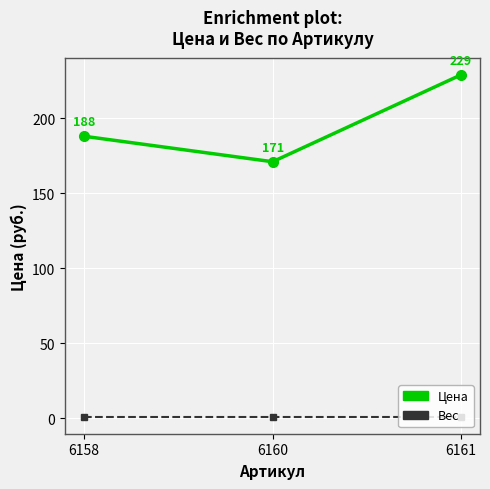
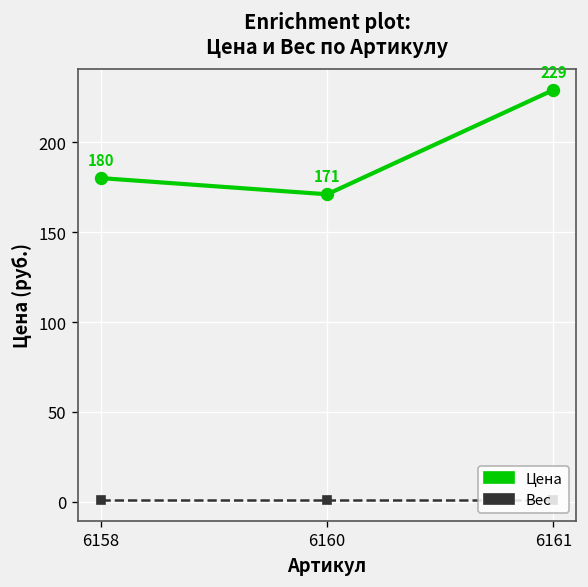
Цена, 6158: 188 -> 180
